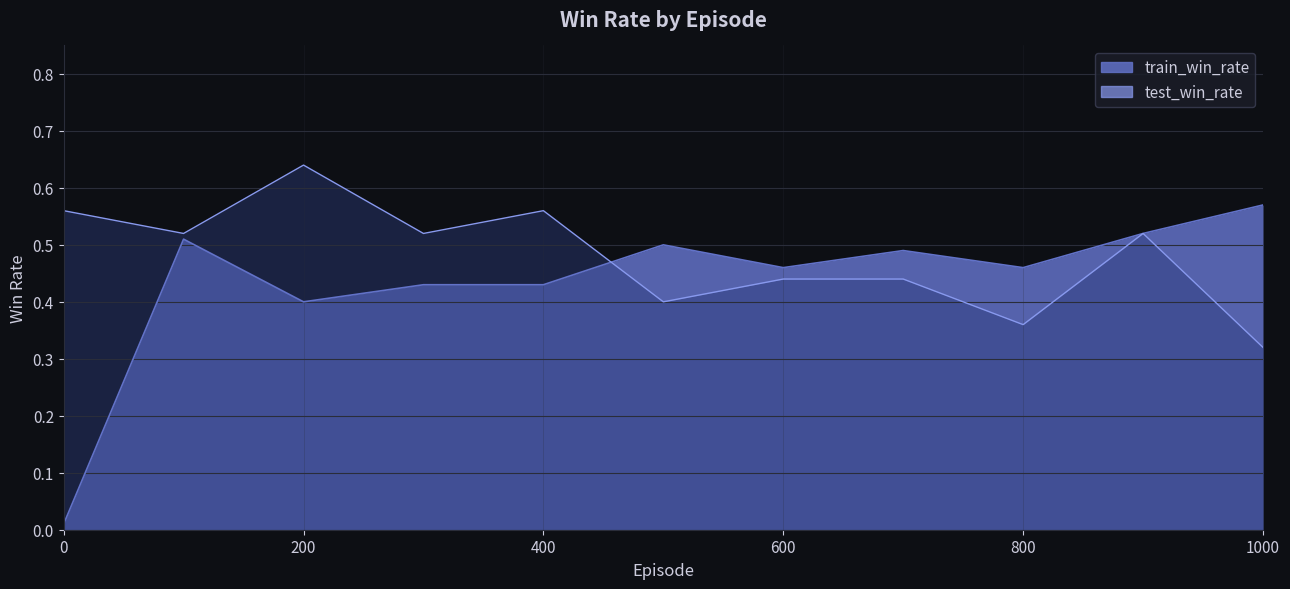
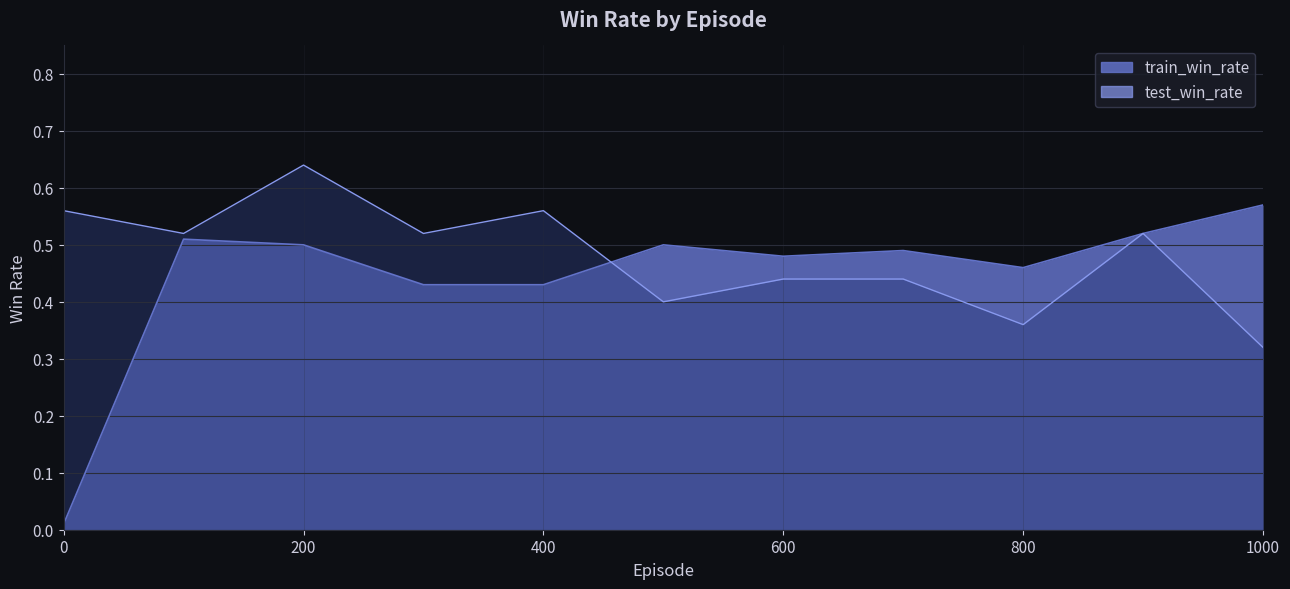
train_win_rate, 200: 0.4 -> 0.5
train_win_rate, 600: 0.46 -> 0.48
